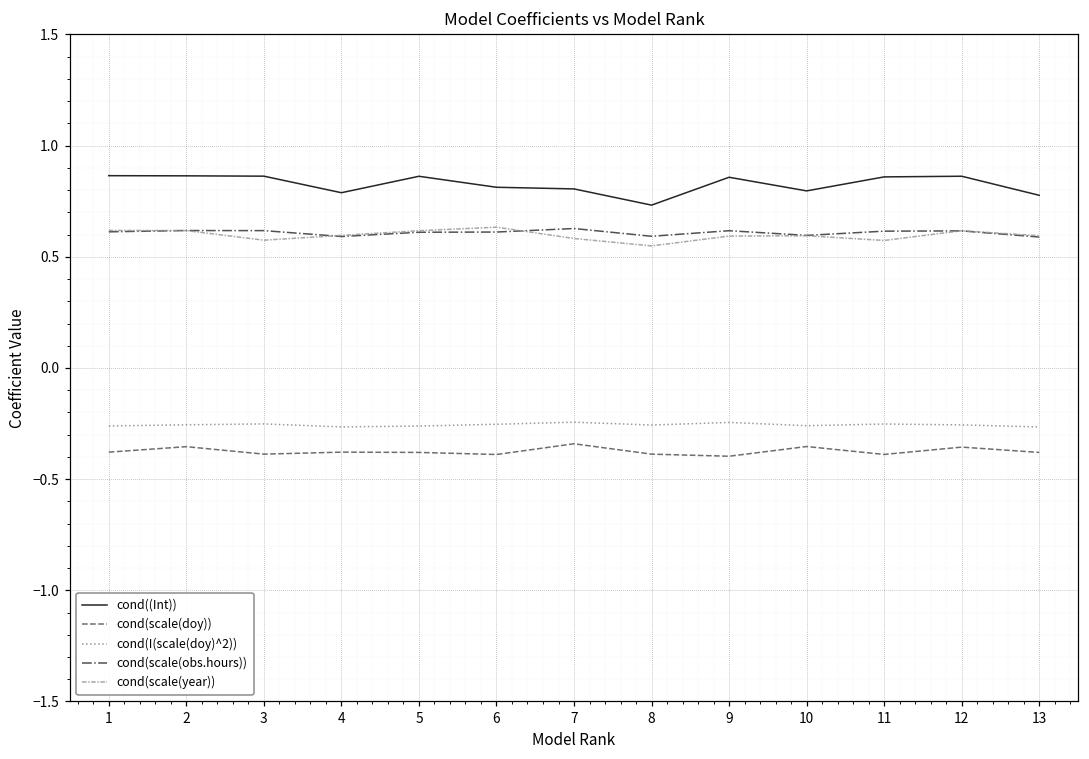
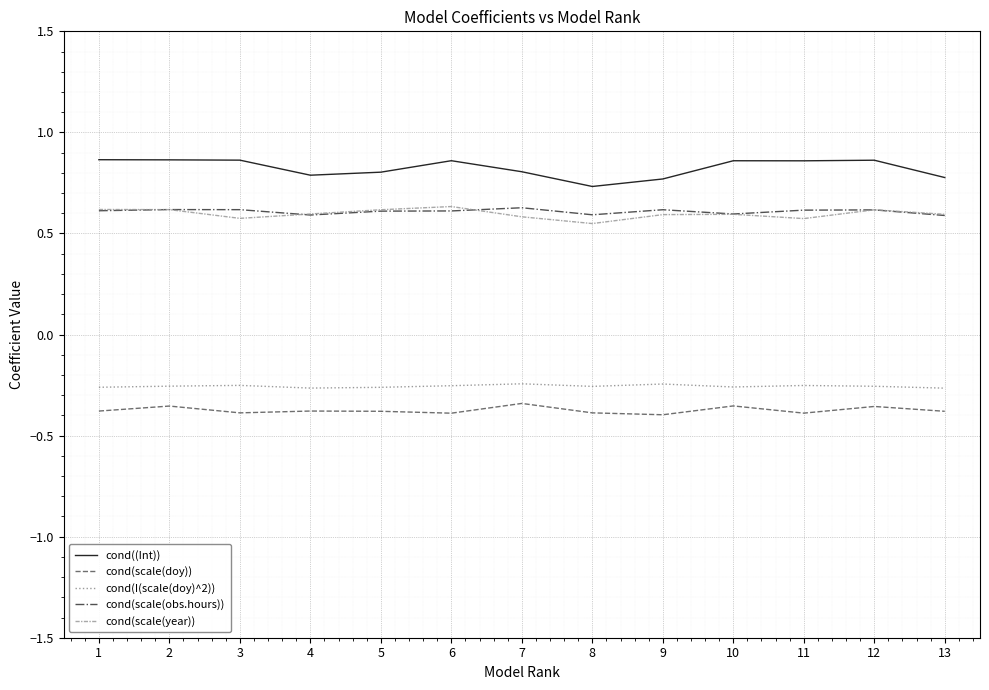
cond((Int)), 5: 0.86 -> 0.80
cond((Int)), 6: 0.81 -> 0.86
cond((Int)), 9: 0.86 -> 0.77
cond((Int)), 10: 0.80 -> 0.86
